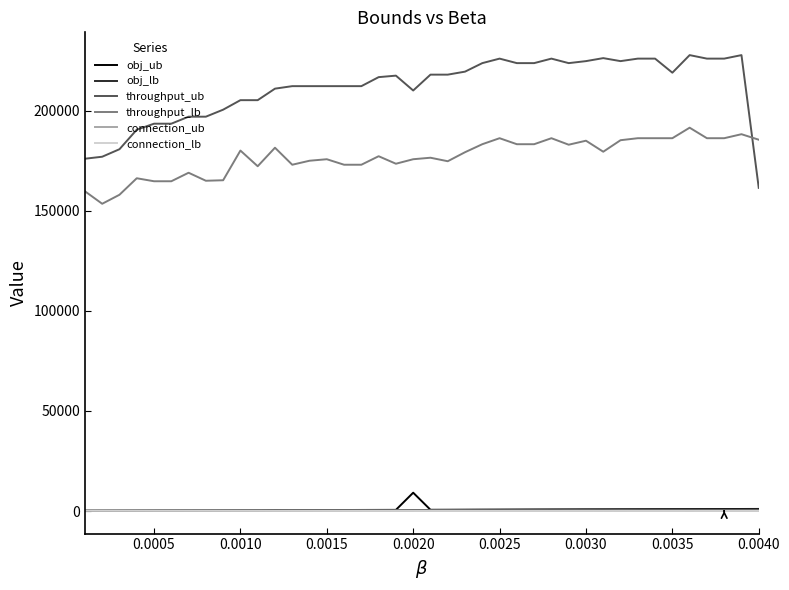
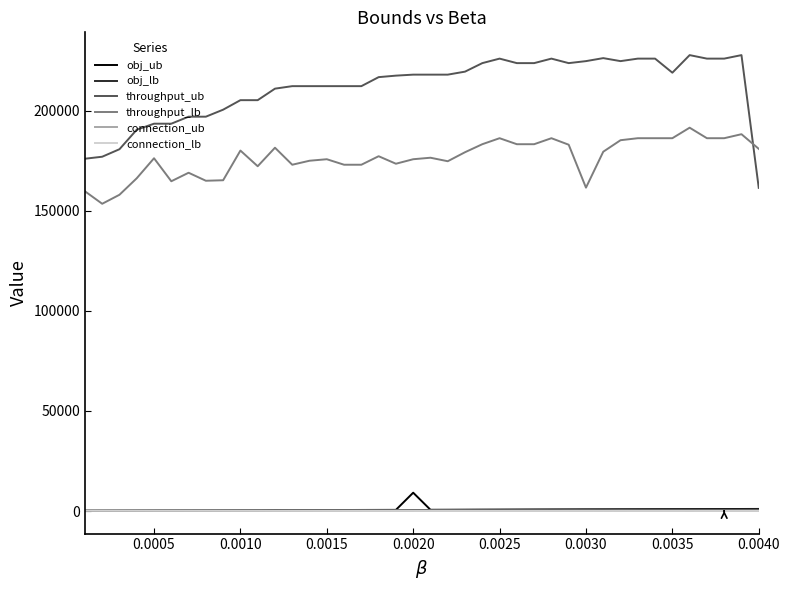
throughput_lb, 0.0005: 165000 -> 176000
throughput_ub, 0.0020: 210000 -> 218000
throughput_lb, 0.0030: 185000 -> 162000
throughput_lb, 0.0040: 186000 -> 181000
